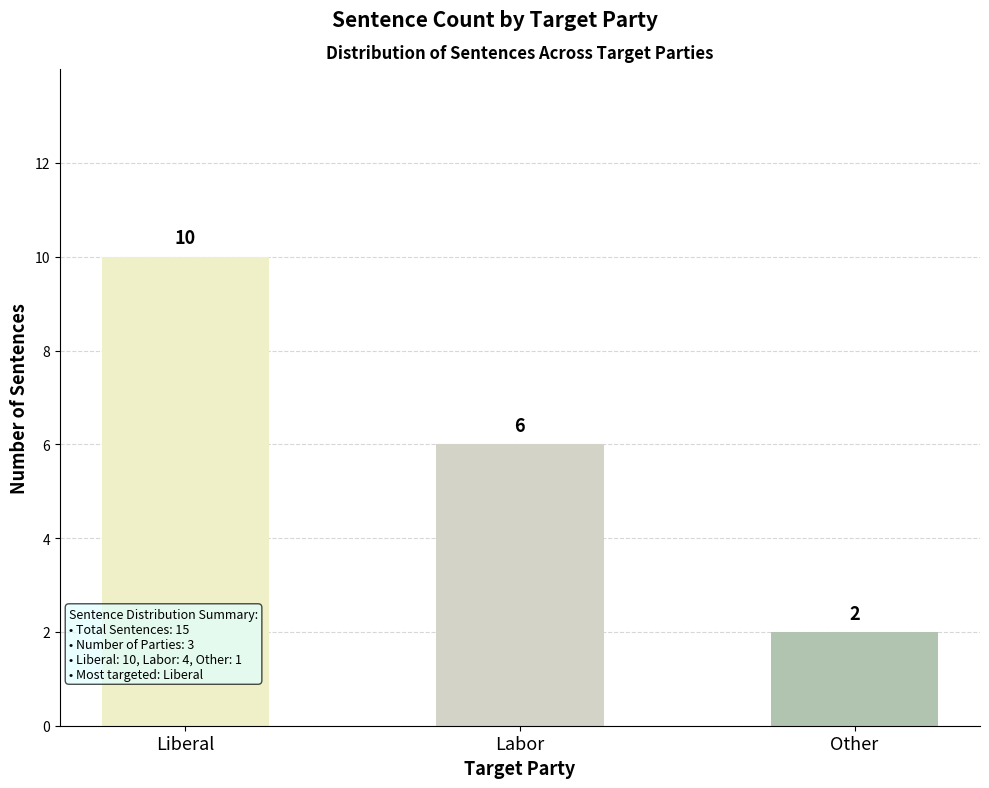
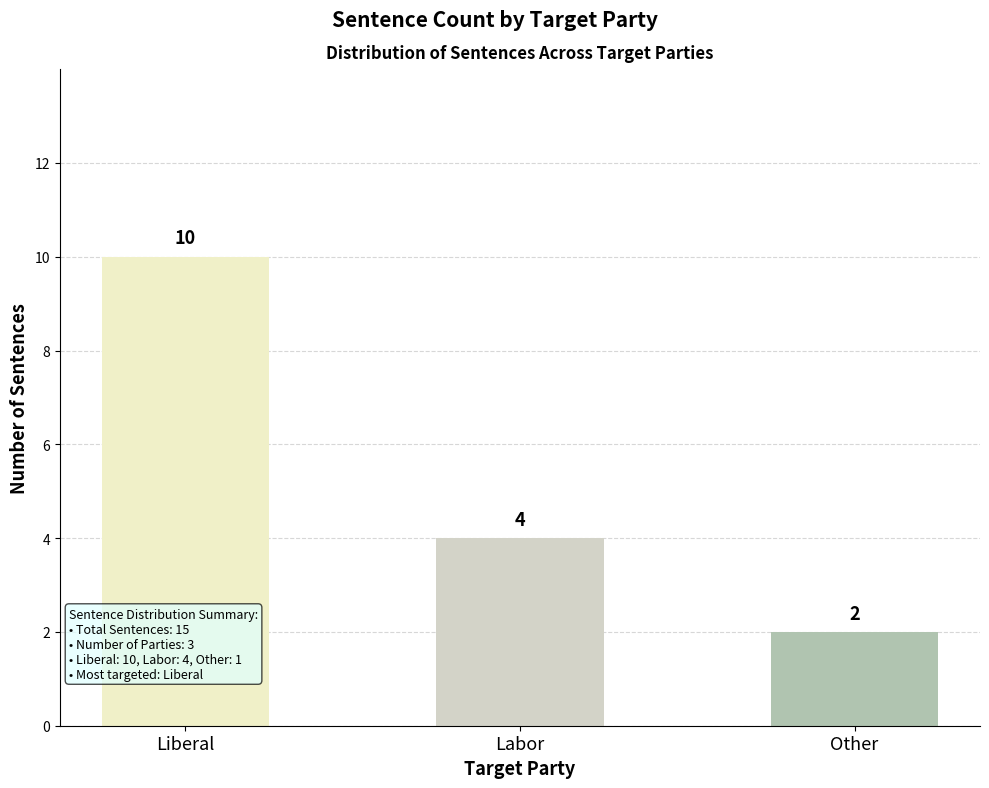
Labor: 6 -> 4
